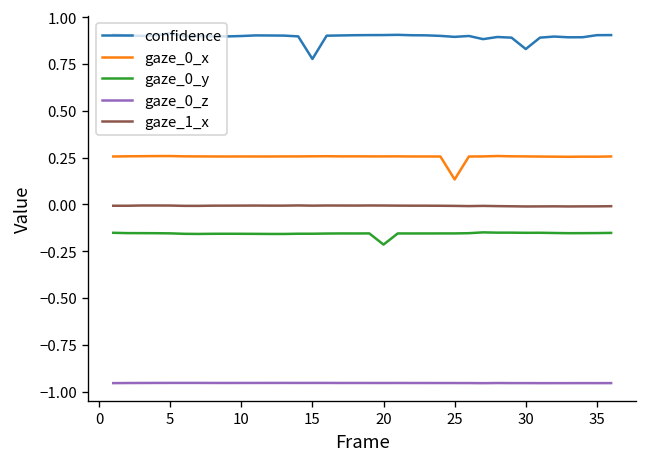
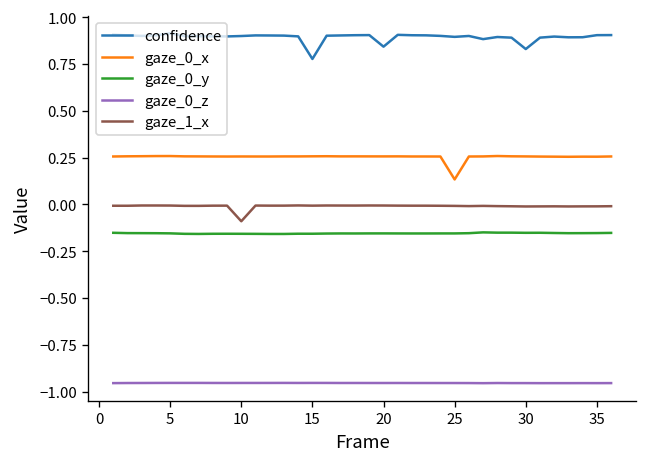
gaze_1_x, 10: -0.01 -> -0.09
confidence, 20: 0.90 -> 0.84
gaze_0_y, 20: -0.21 -> -0.16
